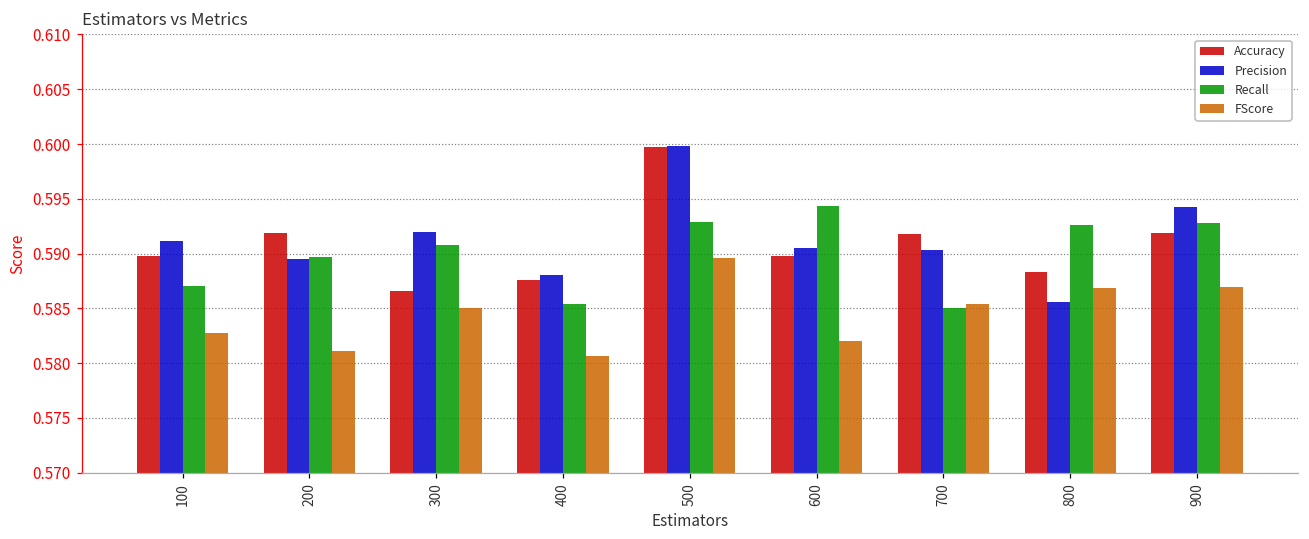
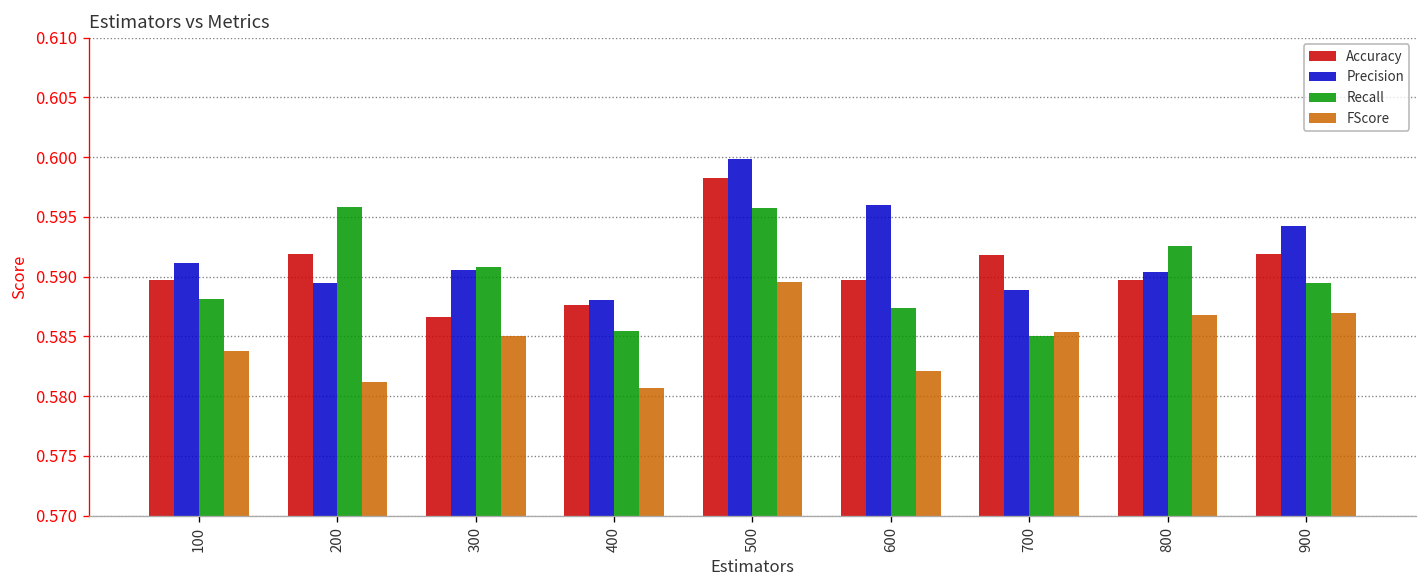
Recall, 100: 0.587 -> 0.588
FScore, 100: 0.583 -> 0.584
Recall, 200: 0.590 -> 0.596
Precision, 300: 0.592 -> 0.591
Accuracy, 500: 0.600 -> 0.598
Recall, 500: 0.593 -> 0.596
Precision, 600: 0.591 -> 0.596
Recall, 600: 0.594 -> 0.587
Precision, 700: 0.590 -> 0.589
Accuracy, 800: 0.588 -> 0.590
Precision, 800: 0.586 -> 0.590
Recall, 900: 0.593 -> 0.589
